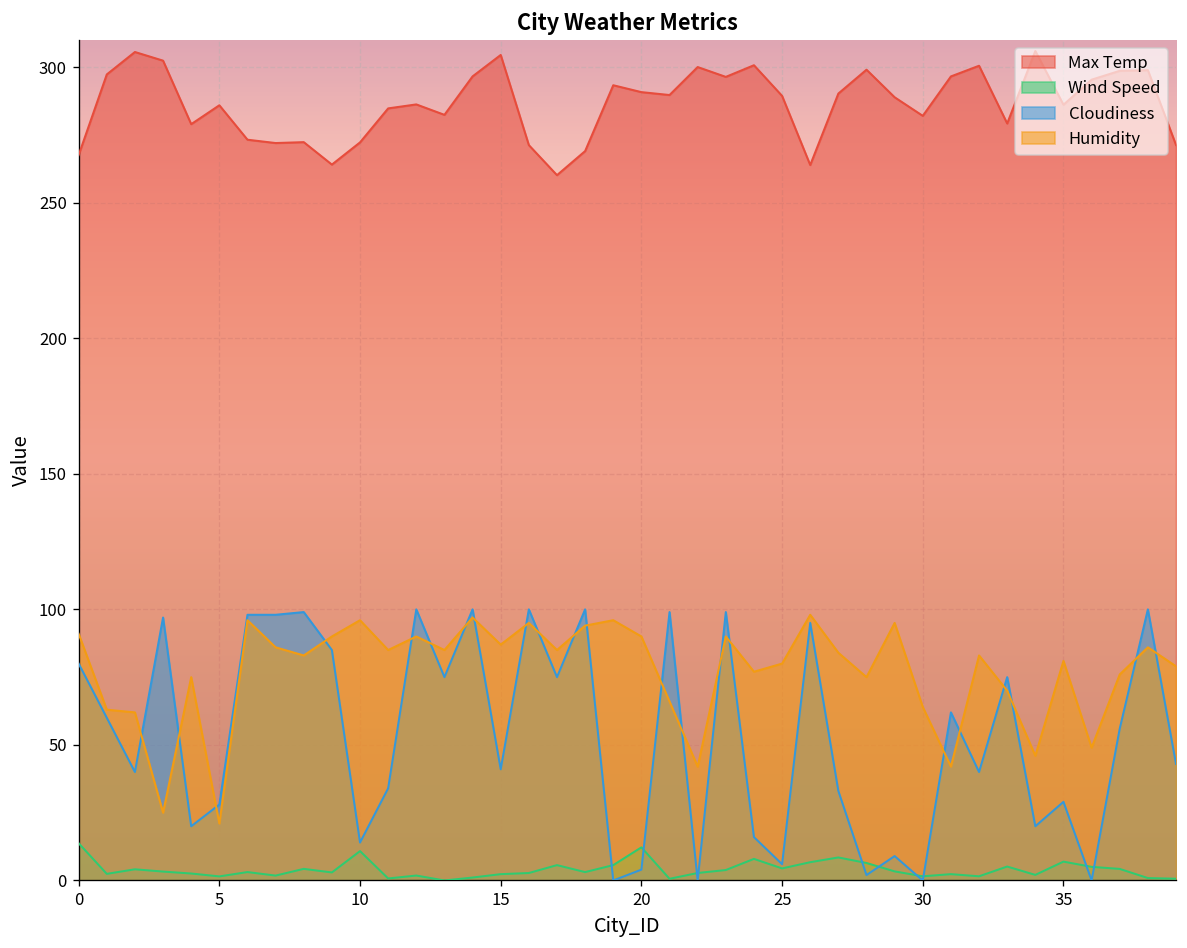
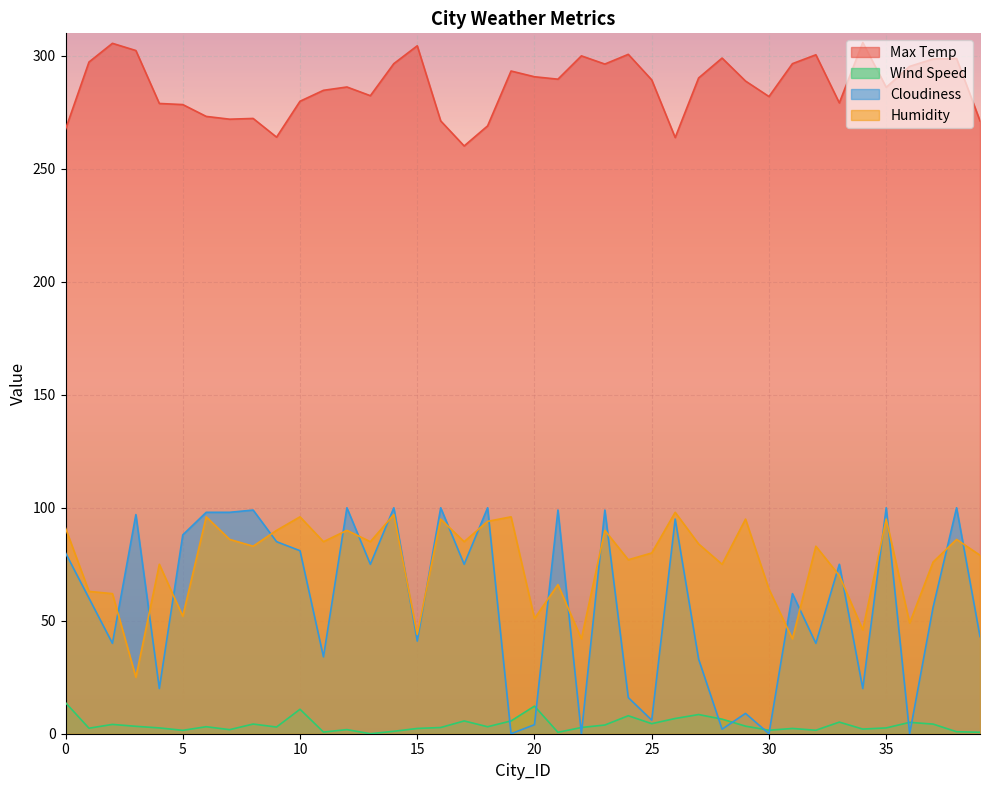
Max Temp, 5: 286 -> 278
Cloudiness, 5: 28 -> 88
Humidity, 5: 21 -> 52
Max Temp, 10: 272 -> 280
Cloudiness, 10: 14 -> 81
Humidity, 15: 87 -> 44
Humidity, 20: 90 -> 51
Wind Speed, 35: 7 -> 3
Cloudiness, 35: 29 -> 100
Humidity, 35: 81 -> 95
